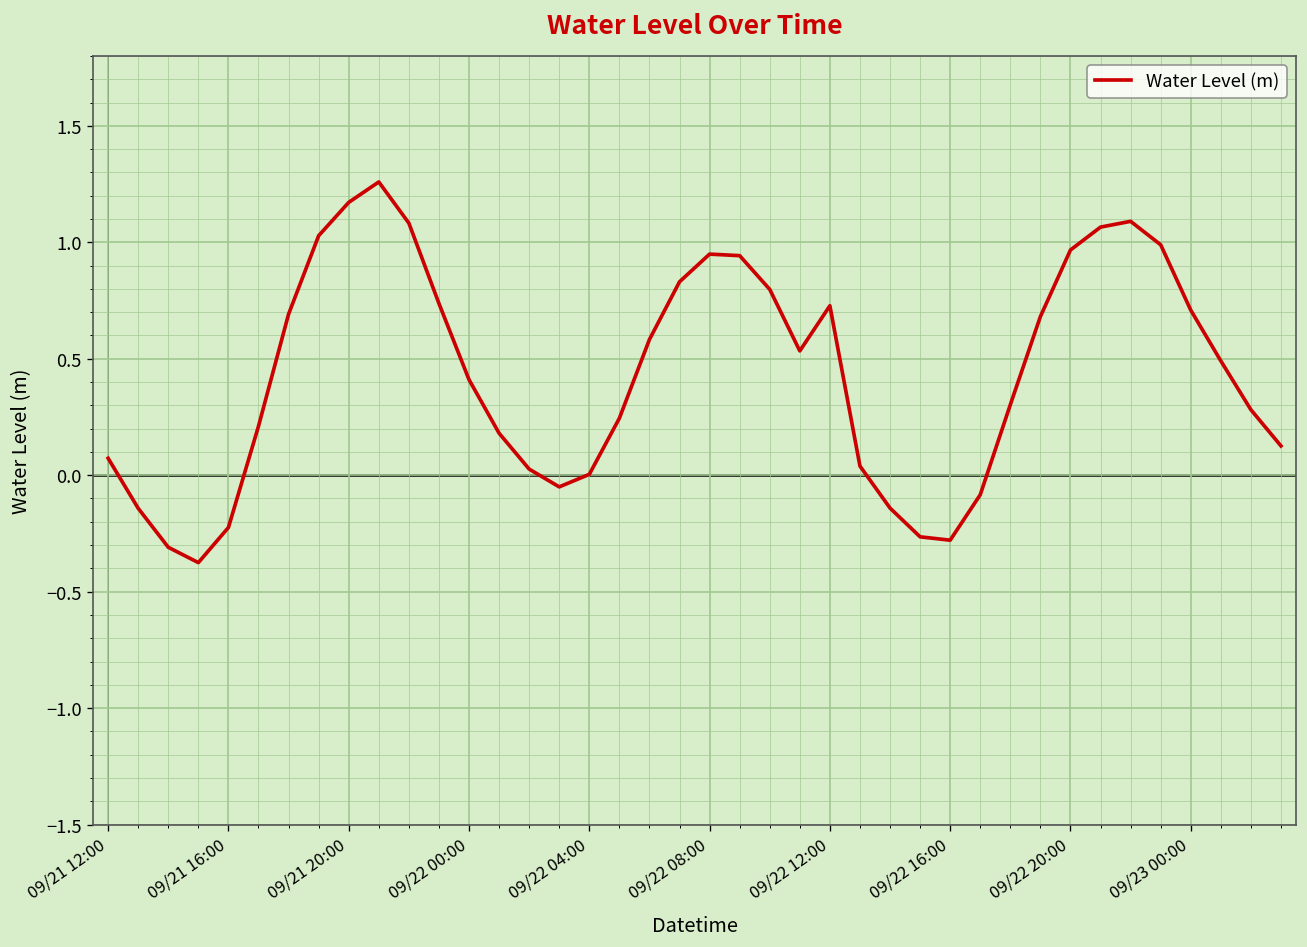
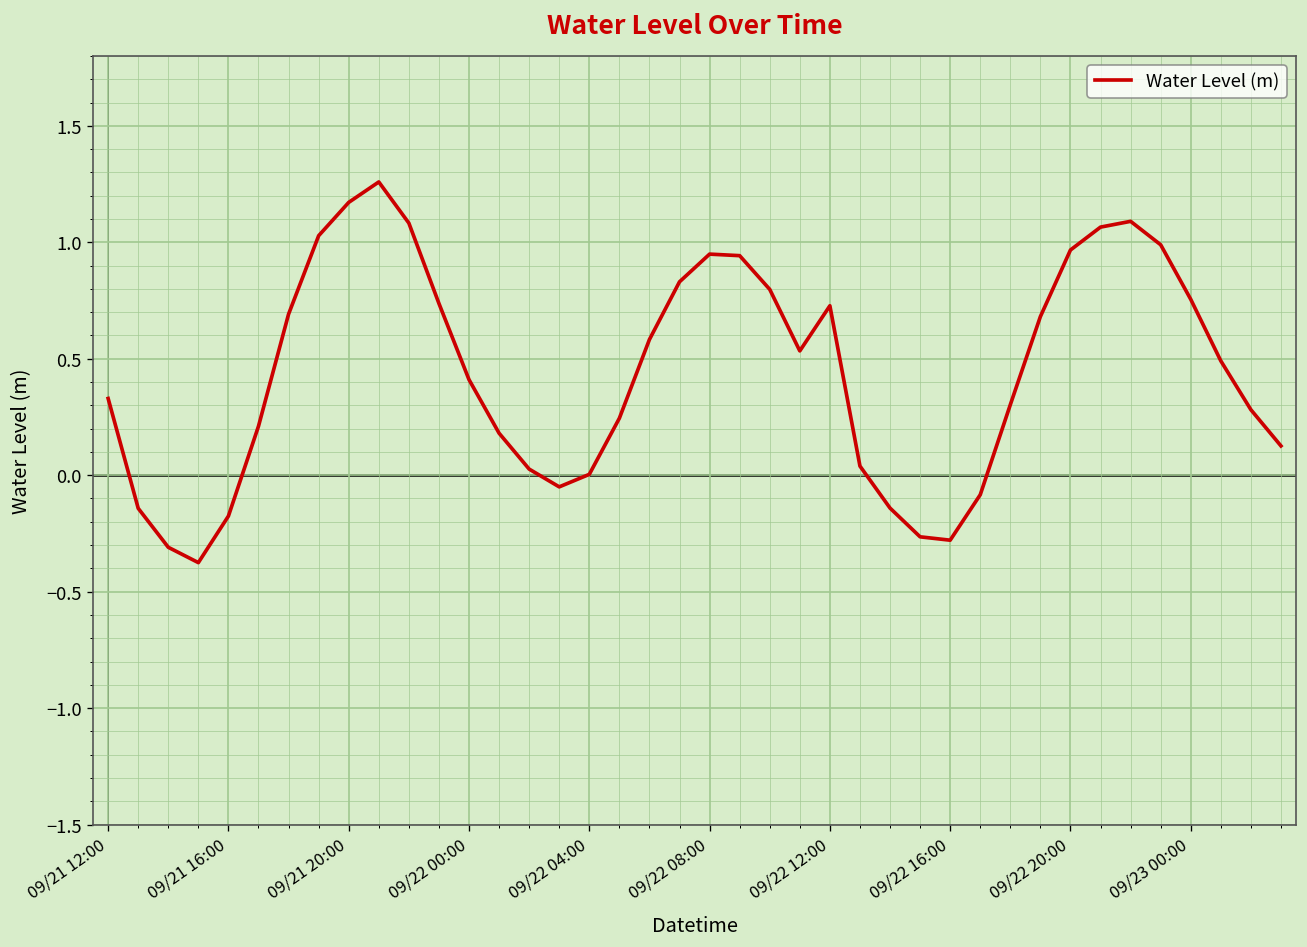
09/21 12:00: 0.07 -> 0.33
09/21 16:00: -0.22 -> -0.18
09/23 00:00: 0.71 -> 0.75
